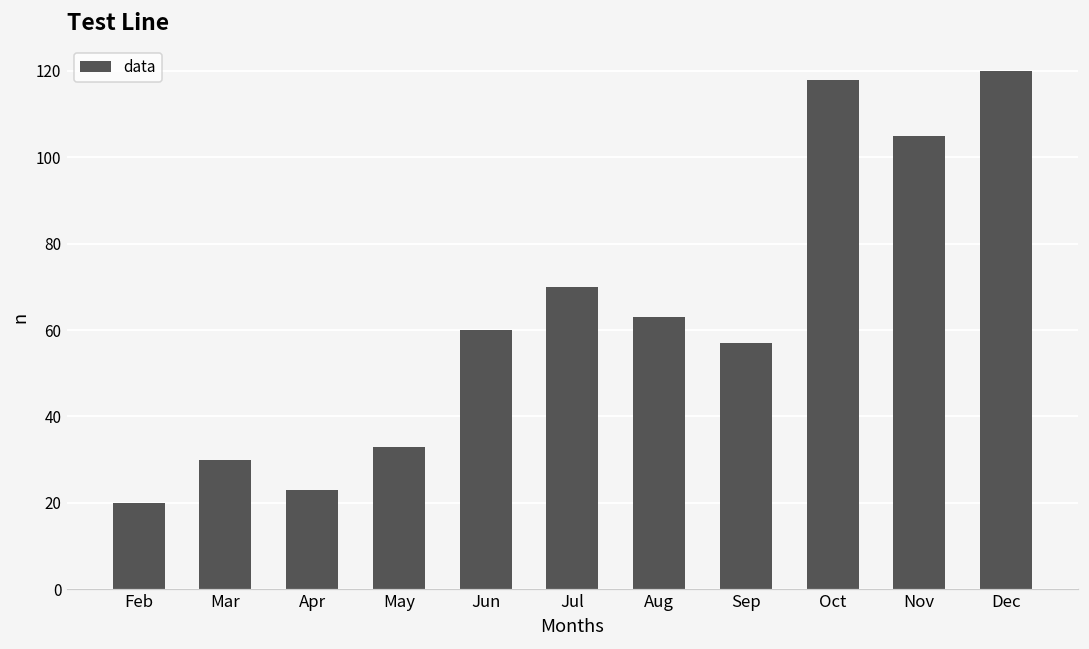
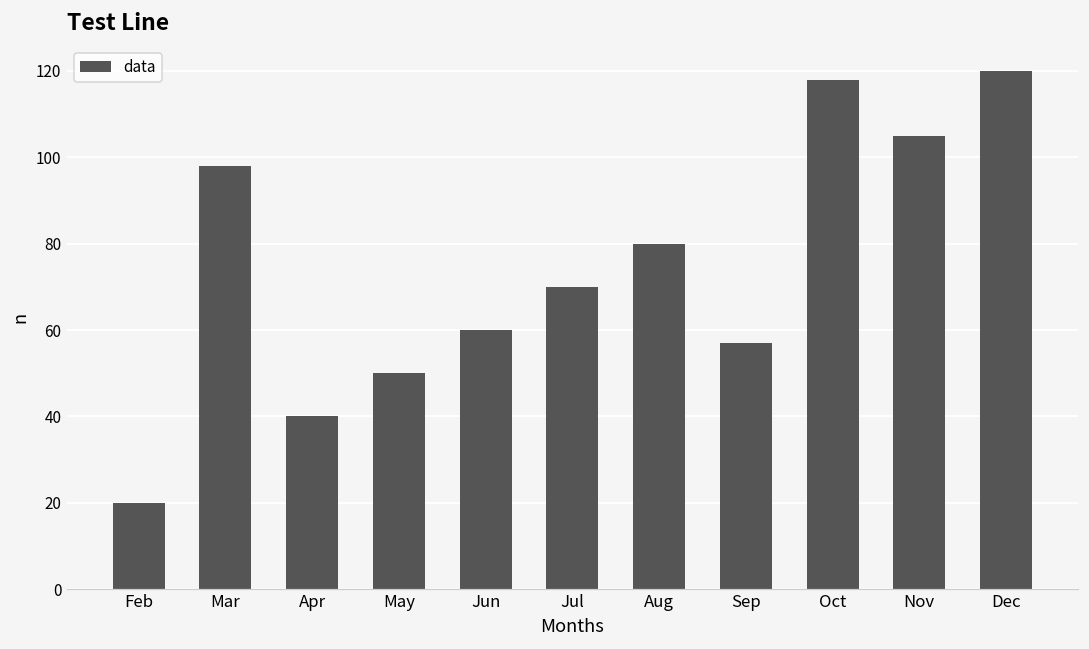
Mar: 30 -> 98
Apr: 23 -> 40
May: 33 -> 50
Aug: 63 -> 80
